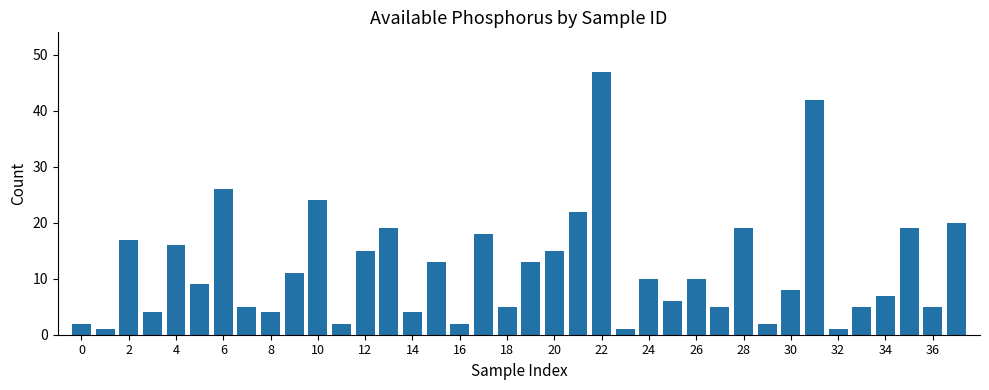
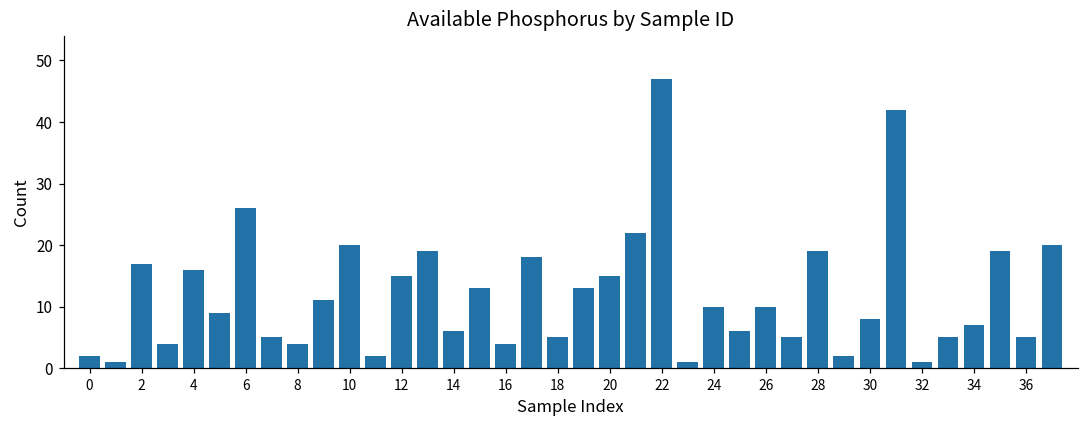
10: 24 -> 20
14: 4 -> 6
16: 2 -> 4
